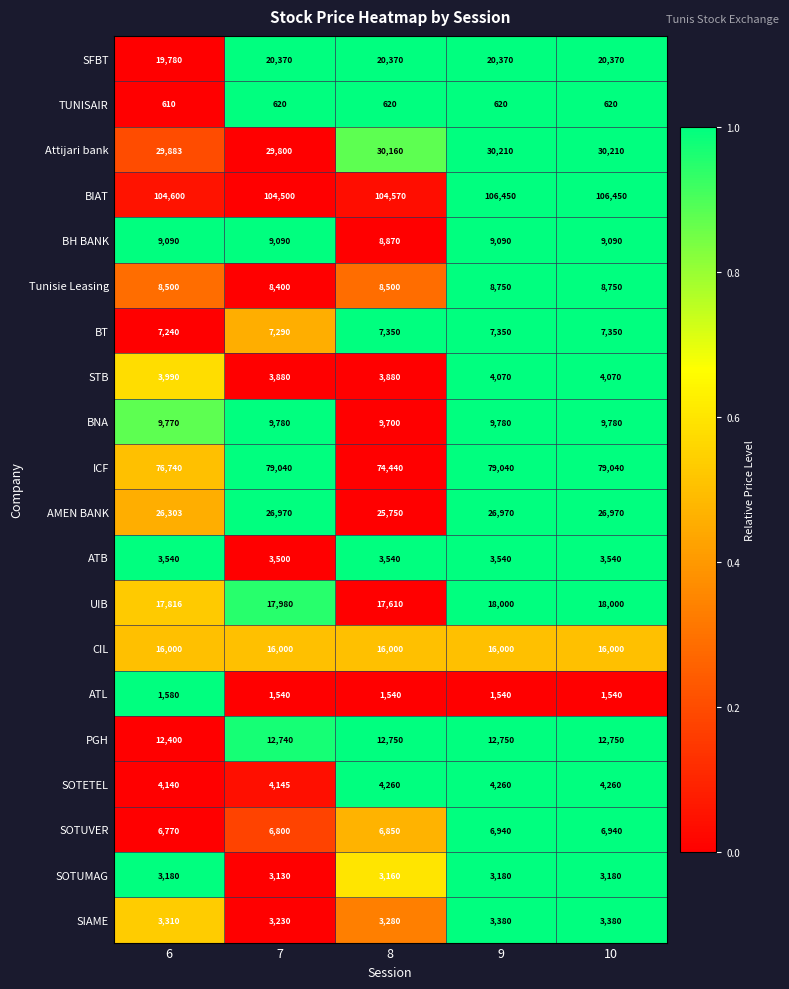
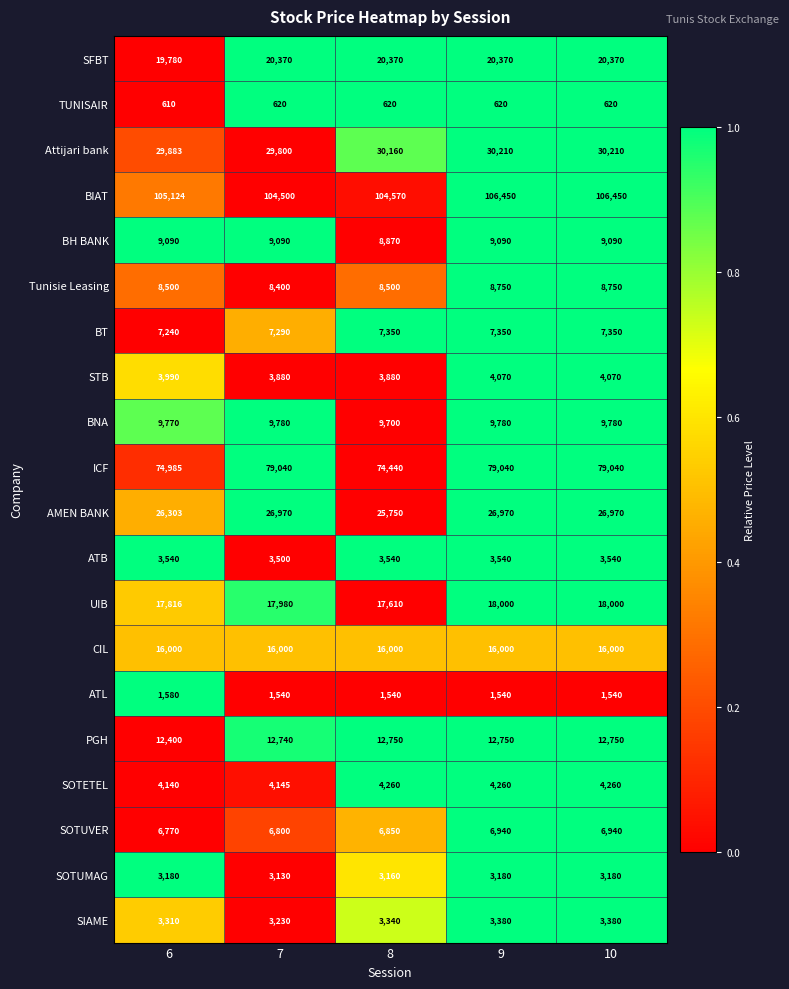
BIAT, 6: 104,600 -> 105,124
ICF, 6: 76,740 -> 74,985
SIAME, 8: 3,280 -> 3,340
